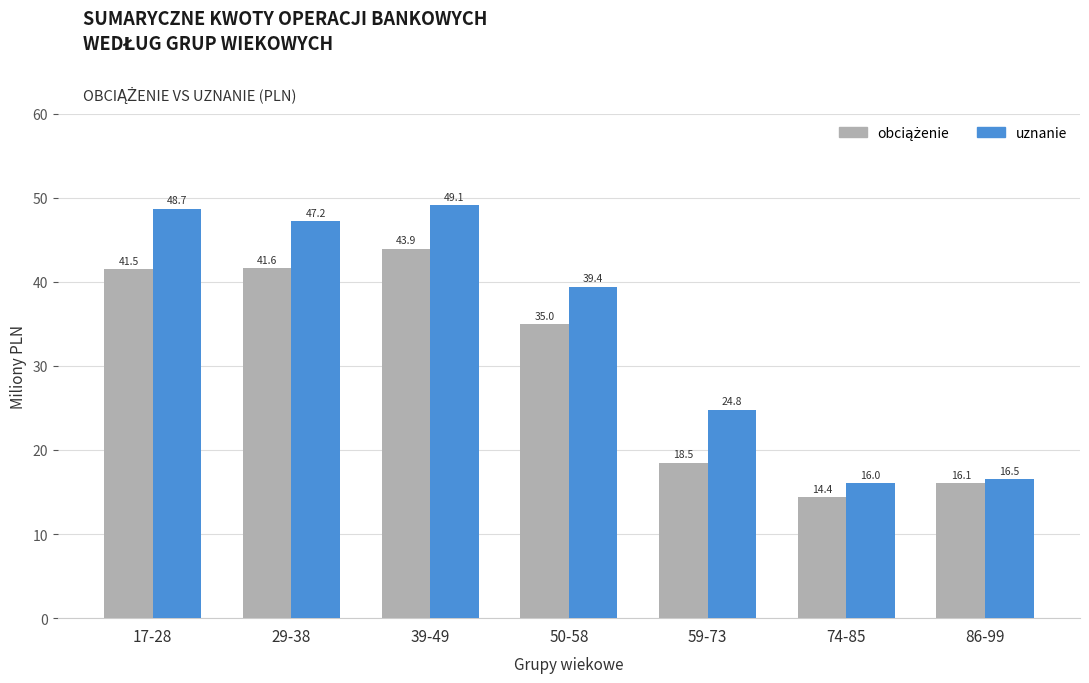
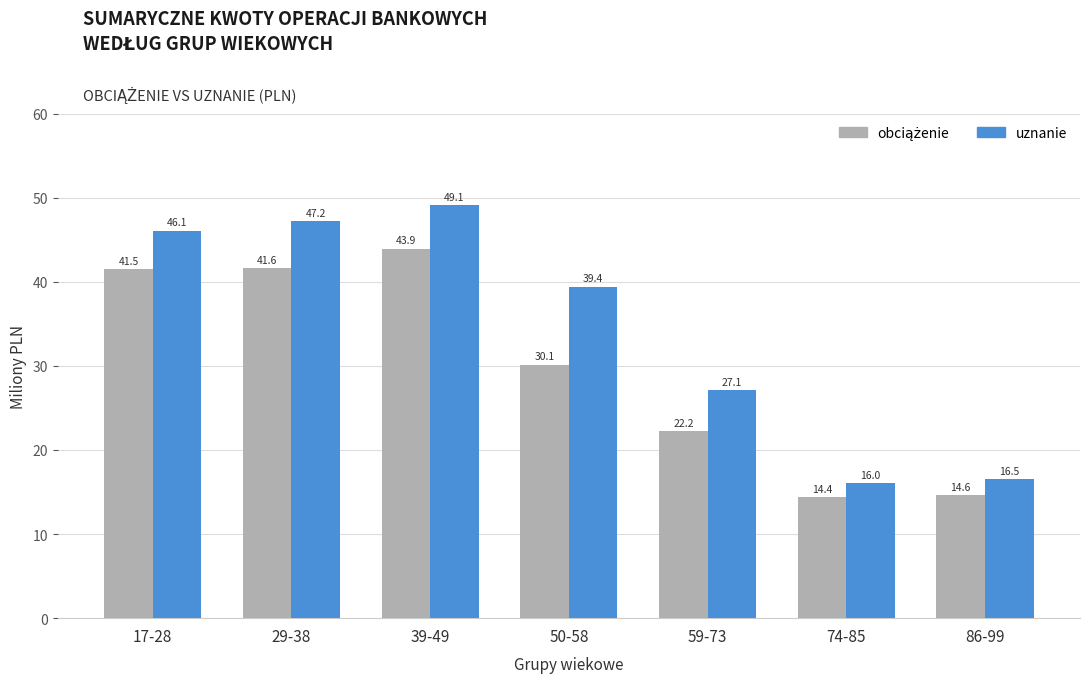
uznanie, 17-28: 48.7 -> 46.1
obciążenie, 50-58: 35.0 -> 30.1
obciążenie, 59-73: 18.5 -> 22.2
uznanie, 59-73: 24.8 -> 27.1
obciążenie, 86-99: 16.1 -> 14.6
